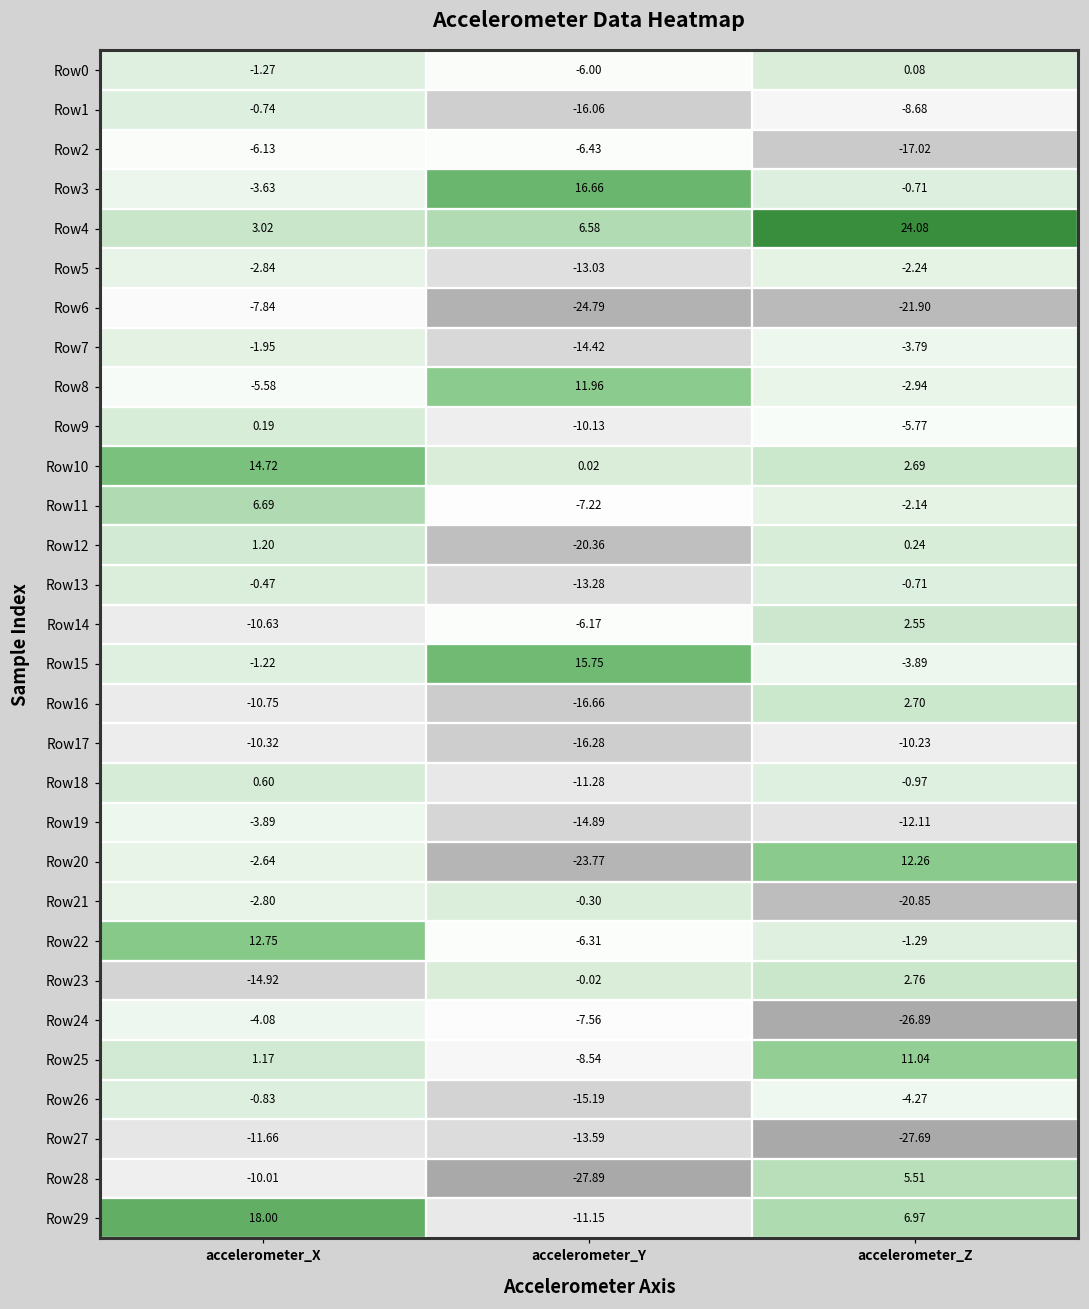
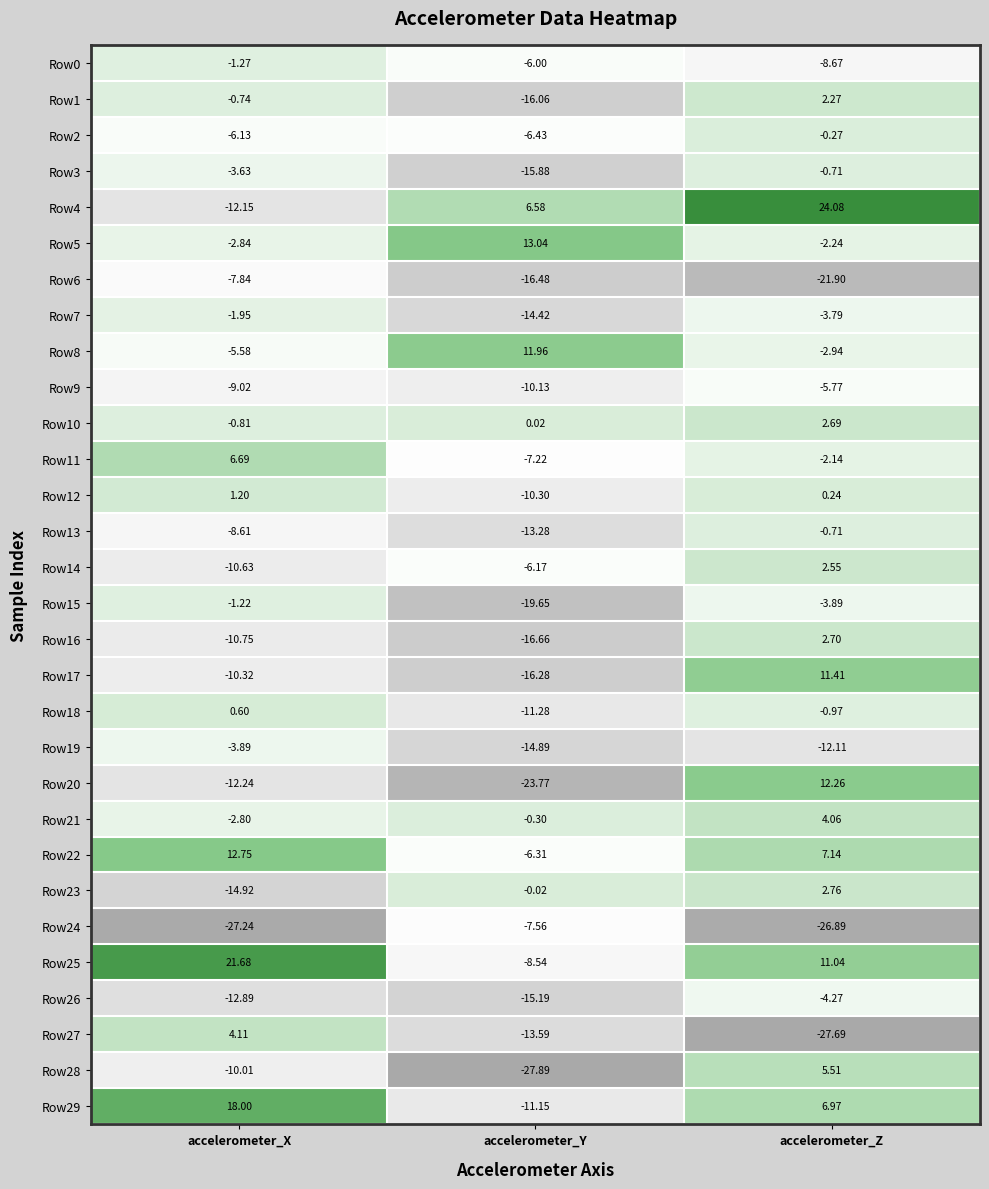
Row0, accelerometer_Z: 0.08 -> -8.67
Row1, accelerometer_Z: -8.68 -> 2.27
Row2, accelerometer_Z: -17.02 -> -0.27
Row3, accelerometer_Y: 16.66 -> -15.88
Row4, accelerometer_X: 3.02 -> -12.15
Row5, accelerometer_Y: -13.03 -> 13.04
Row6, accelerometer_Y: -24.79 -> -16.48
Row9, accelerometer_X: 0.19 -> -9.02
Row10, accelerometer_X: 14.72 -> -0.81
Row12, accelerometer_Y: -20.36 -> -10.30
Row13, accelerometer_X: -0.47 -> -8.61
Row15, accelerometer_Y: 15.75 -> -19.65
Row17, accelerometer_Z: -10.23 -> 11.41
Row20, accelerometer_X: -2.64 -> -12.24
Row21, accelerometer_Z: -20.85 -> 4.06
Row22, accelerometer_Z: -1.29 -> 7.14
Row24, accelerometer_X: -4.08 -> -27.24
Row25, accelerometer_X: 1.17 -> 21.68
Row26, accelerometer_X: -0.83 -> -12.89
Row27, accelerometer_X: -11.66 -> 4.11
